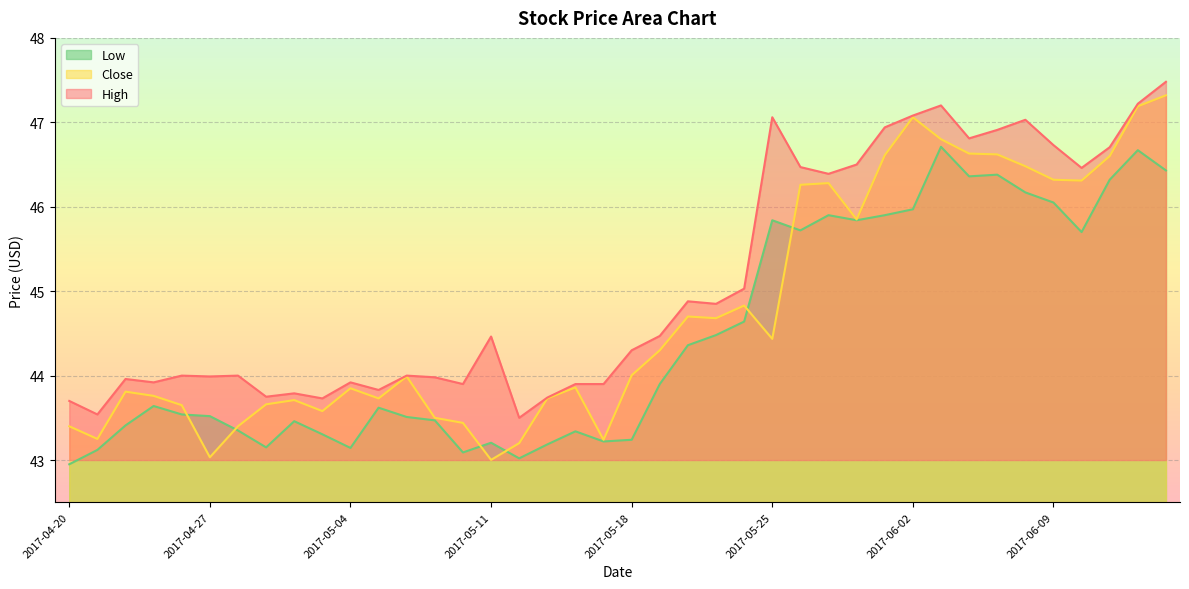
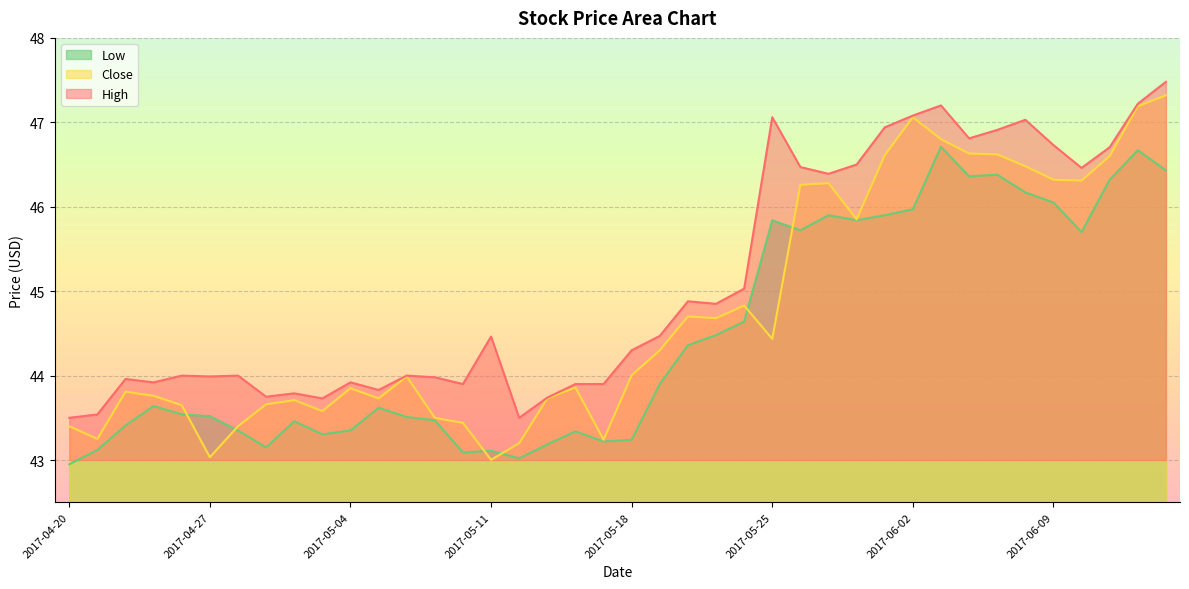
High, 2017-04-20: 43.7 -> 43.5
Low, 2017-05-04: 43.1 -> 43.3
Low, 2017-05-11: 43.2 -> 43.1
